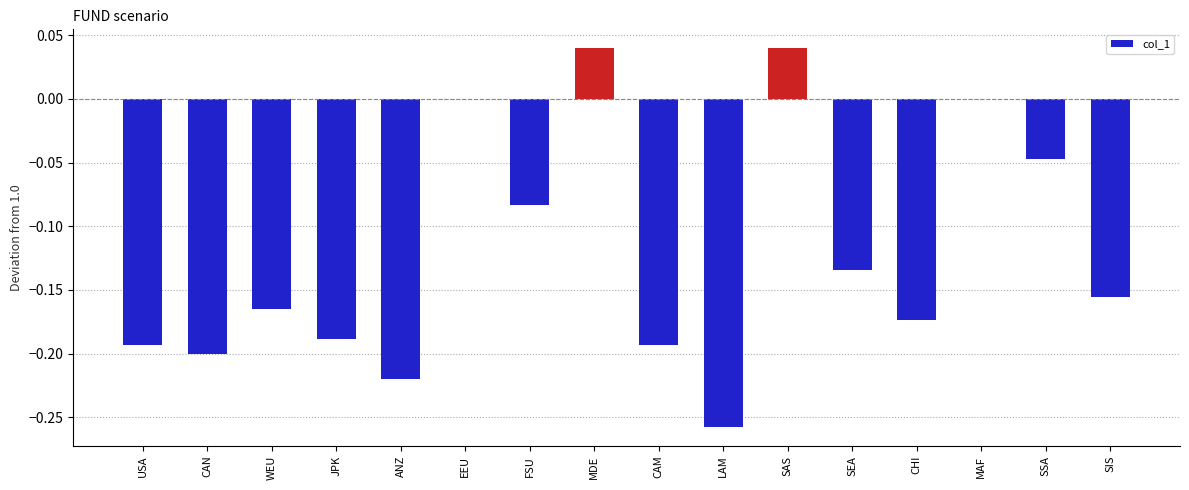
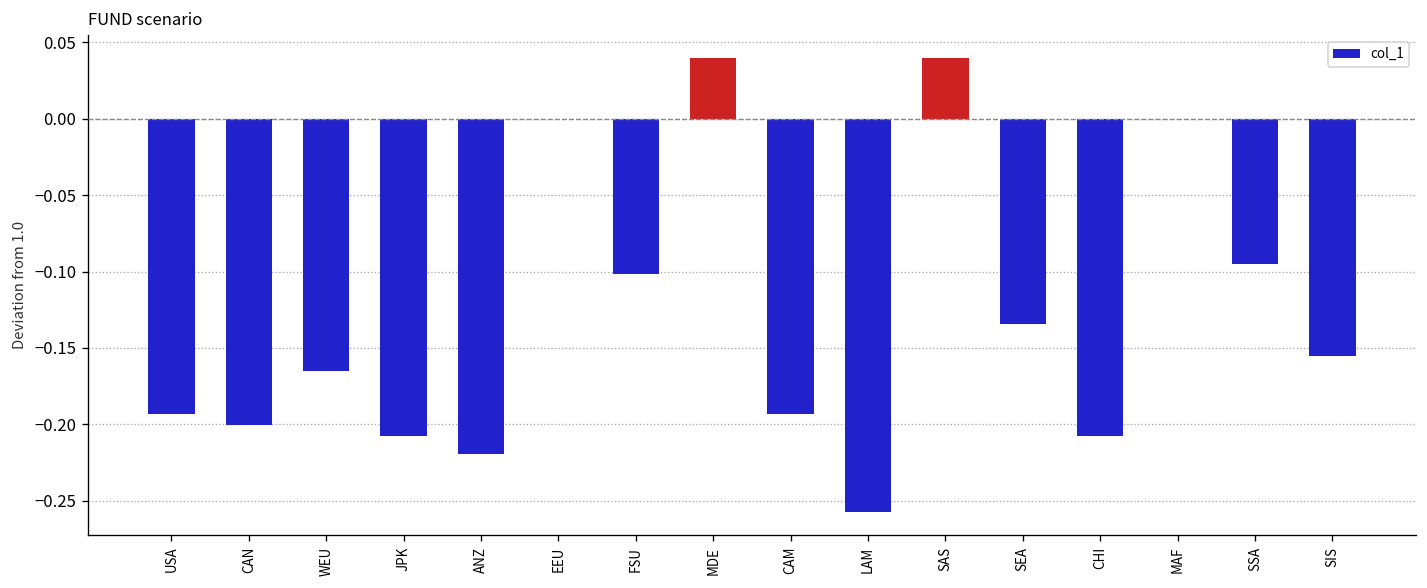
JPK: -0.189 -> -0.208
FSU: -0.083 -> -0.102
CHI: -0.173 -> -0.208
SSA: -0.047 -> -0.095
